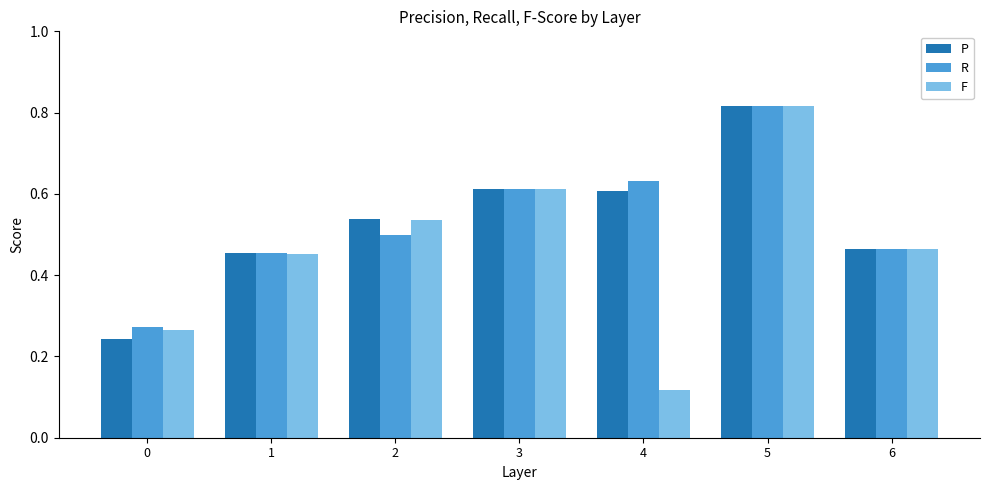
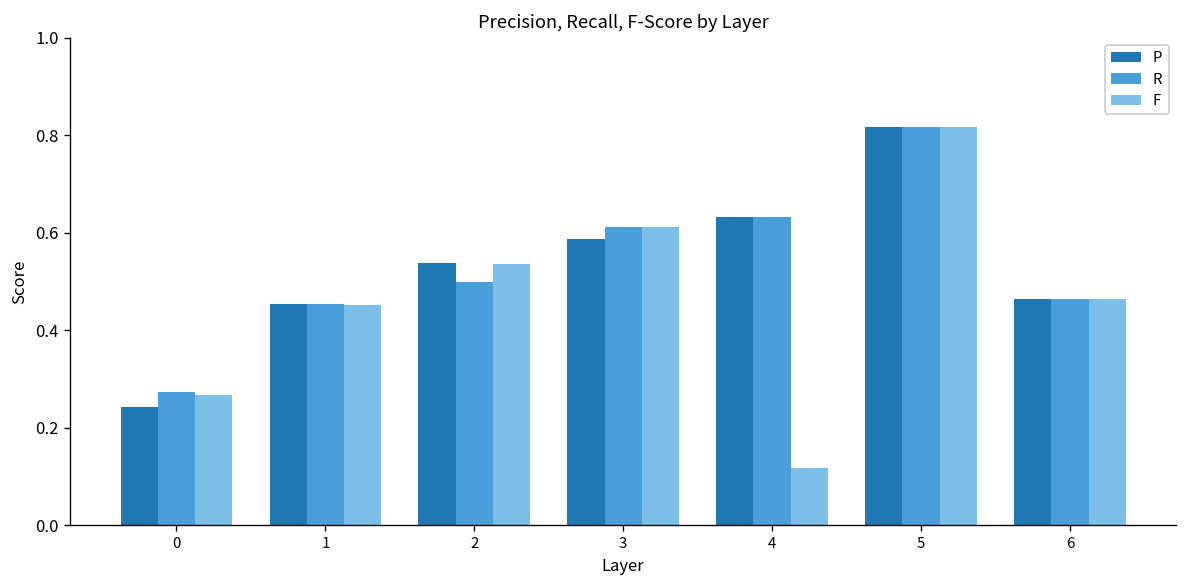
P, 3: 0.61 -> 0.59
P, 4: 0.61 -> 0.63
